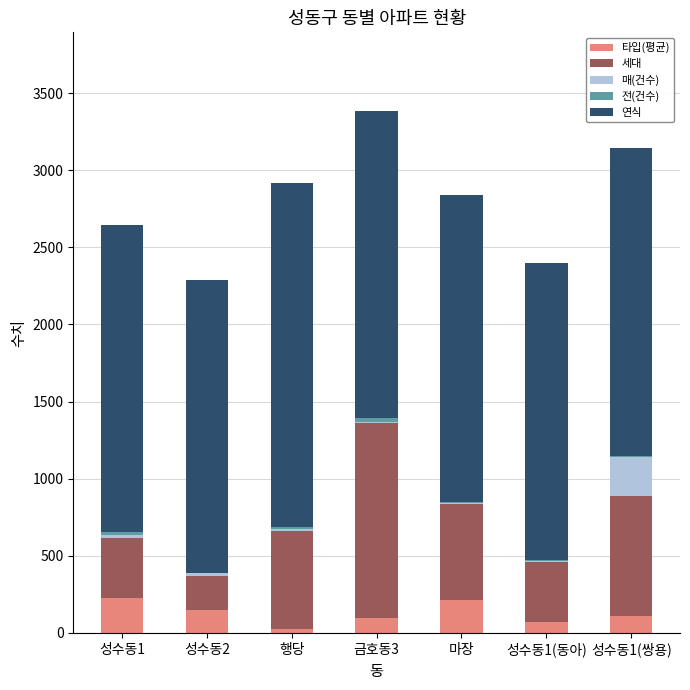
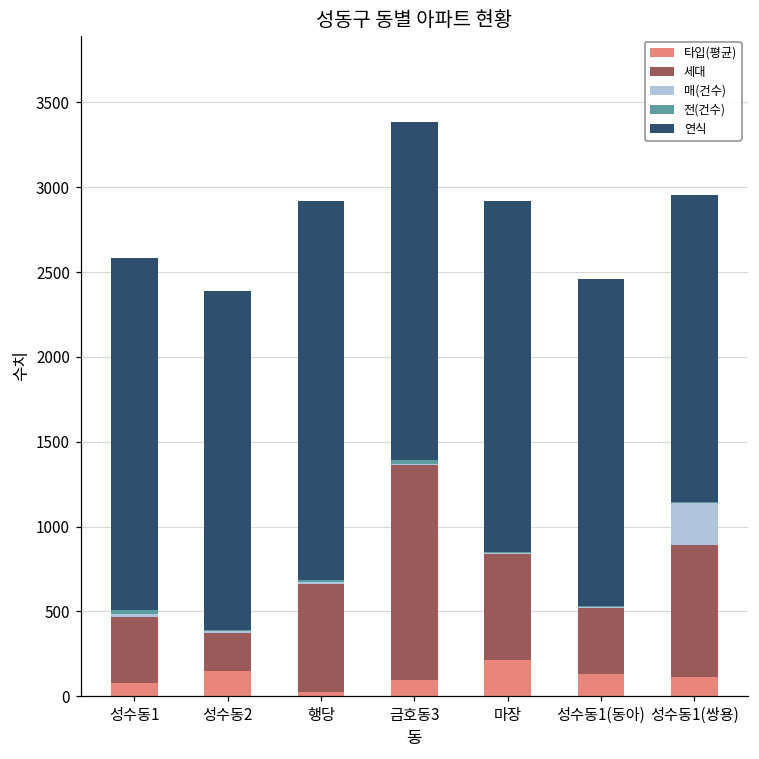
타입(평균), 성수동1: 230 -> 80
연식, 성수동1: 1990 -> 2080
연식, 성수동2: 1900 -> 2000
연식, 마장: 1990 -> 2070
타입(평균), 성수동1(동아): 70 -> 130
연식, 성수동1(쌍용): 2000 -> 1810
